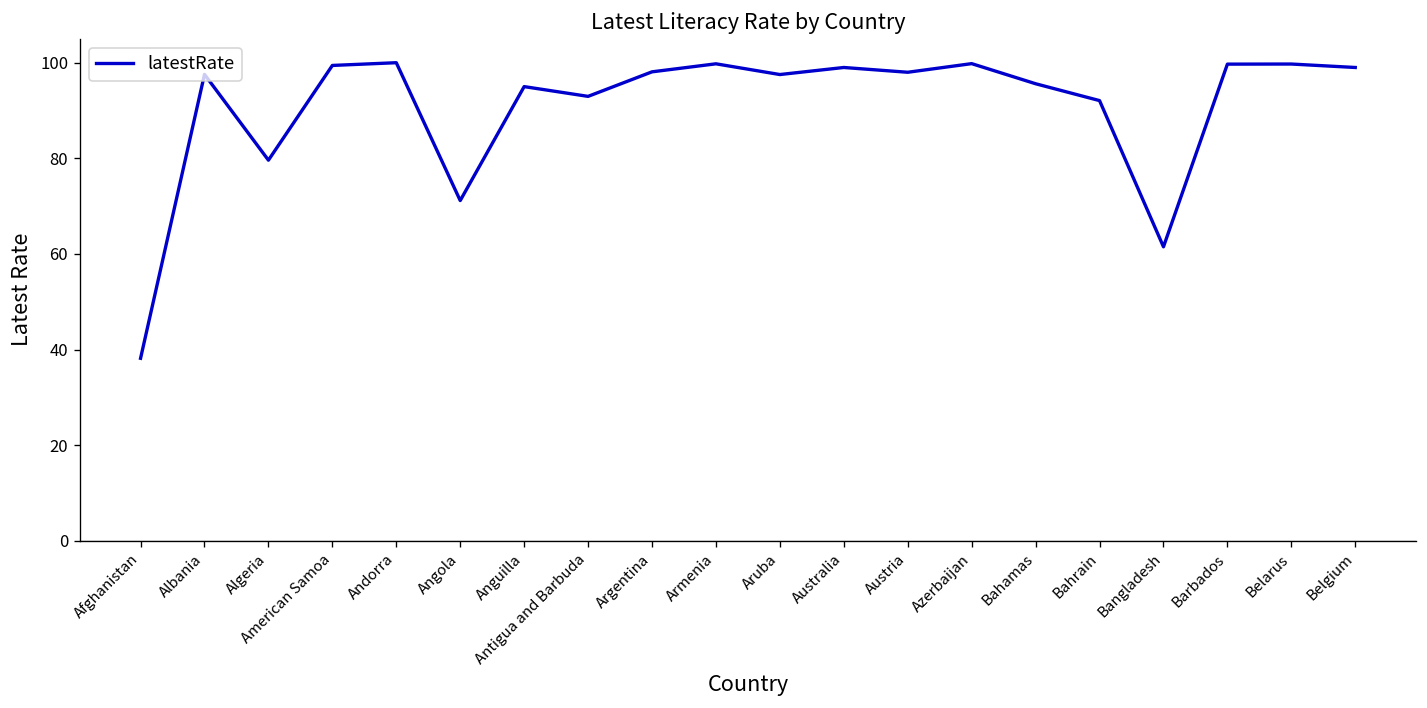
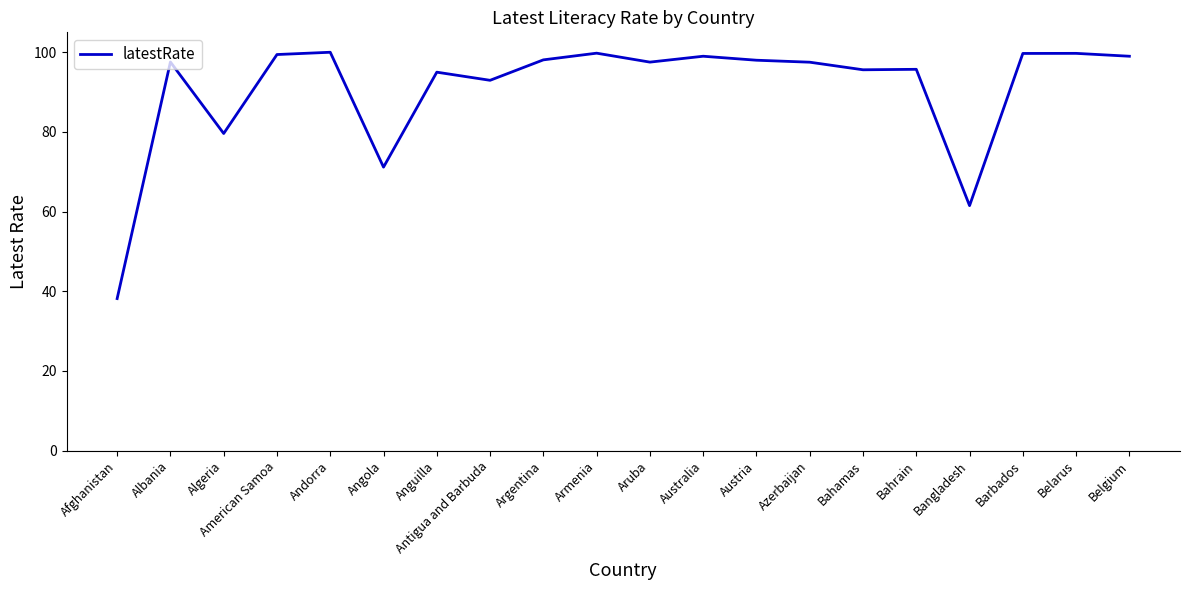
Azerbaijan: 100 -> 98
Bahrain: 92 -> 96
